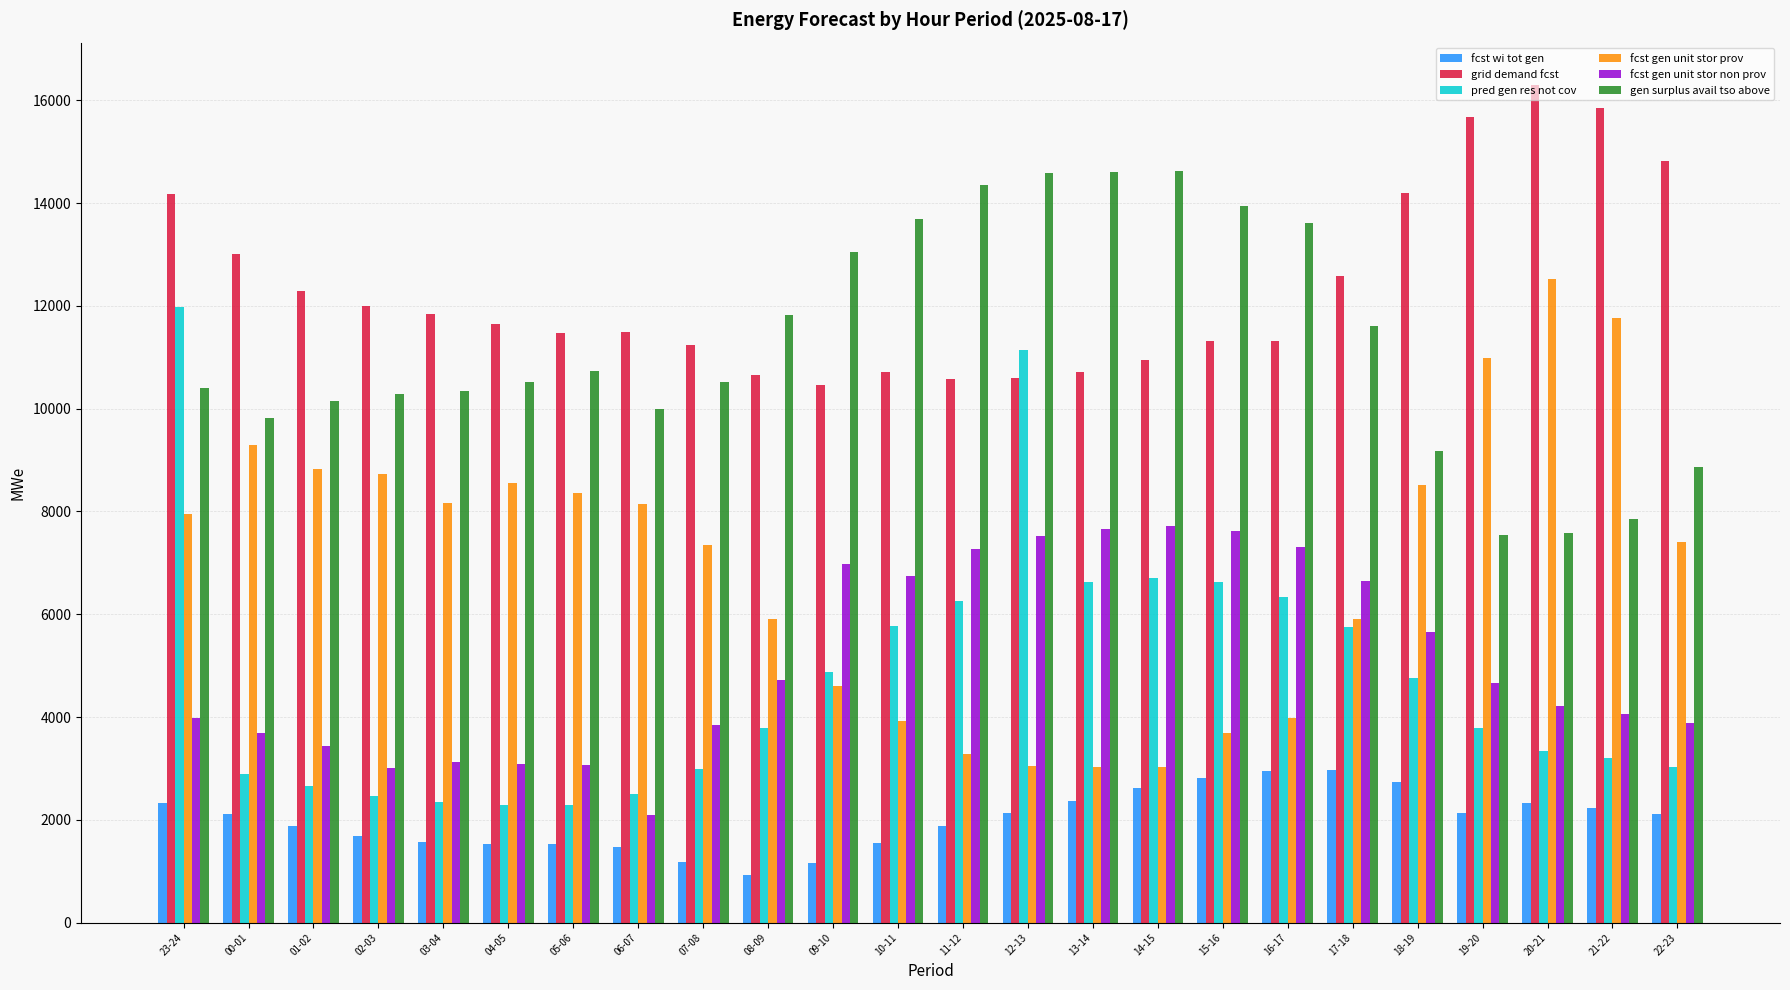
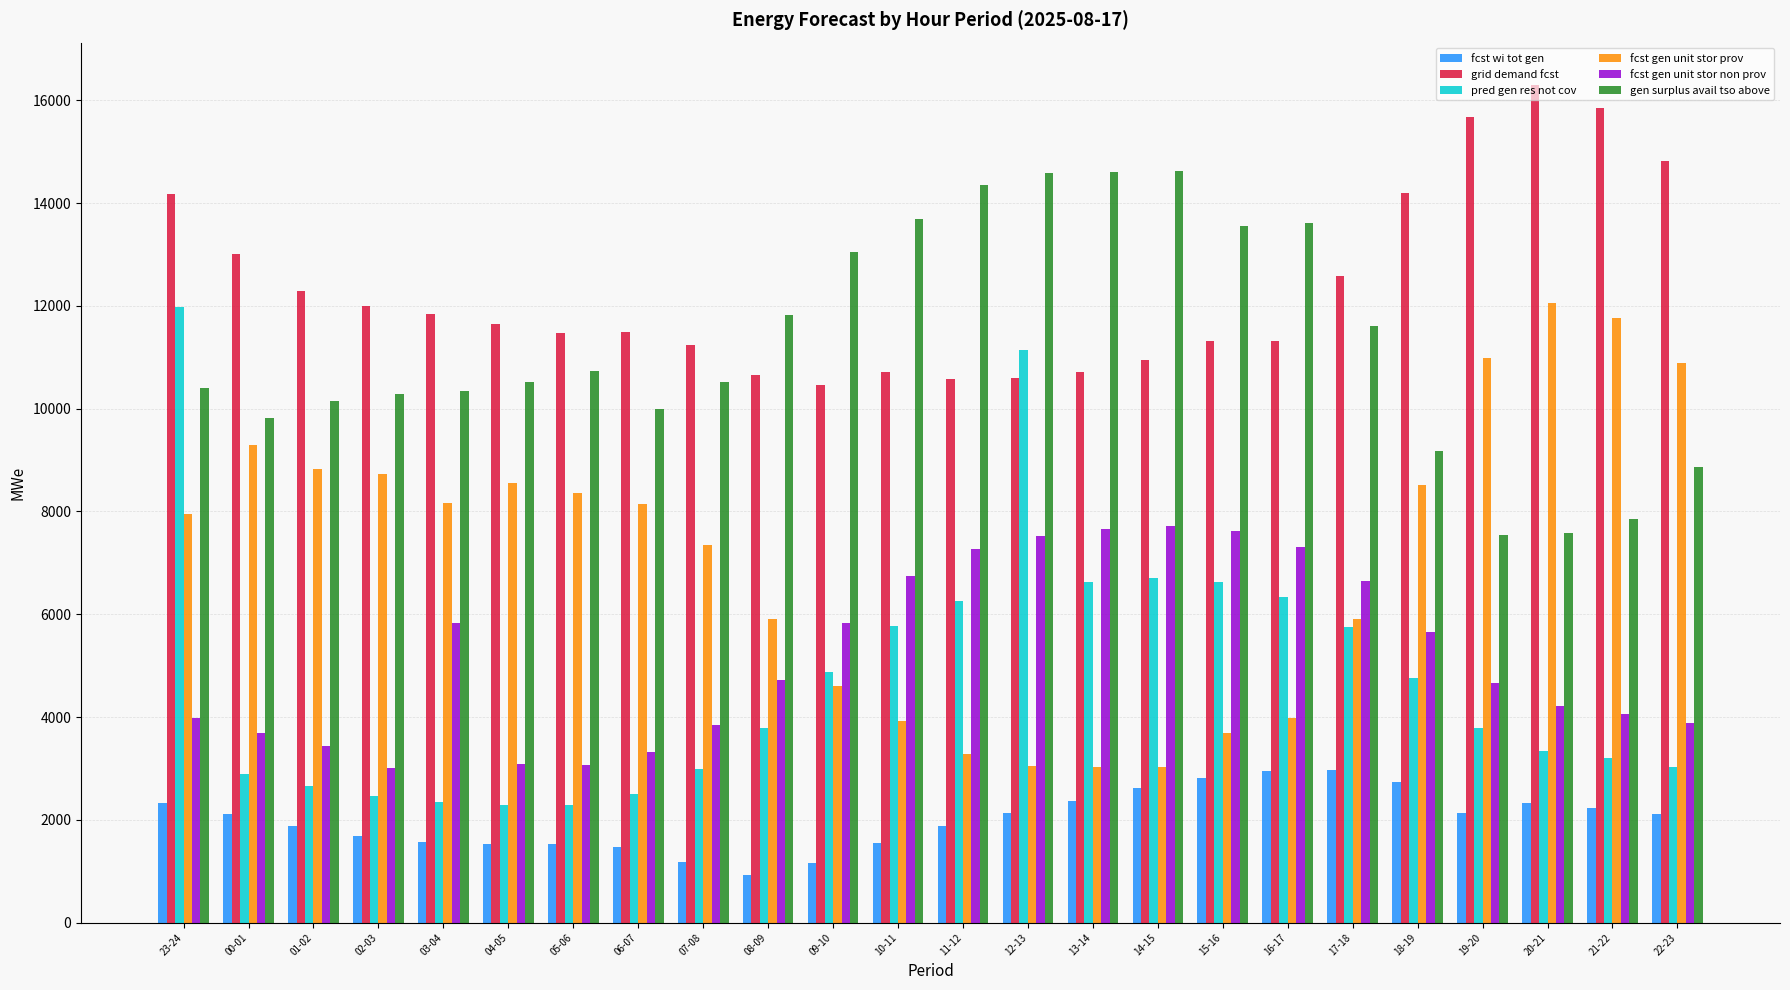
fcst gen unit stor non prov, 03-04: 3100 -> 5800
fcst gen unit stor non prov, 06-07: 2100 -> 3300
fcst gen unit stor non prov, 09-10: 7000 -> 5800
gen surplus avail tso above, 15-16: 13900 -> 13500
fcst gen unit stor prov, 20-21: 12500 -> 12100
fcst gen unit stor prov, 22-23: 7400 -> 10900
